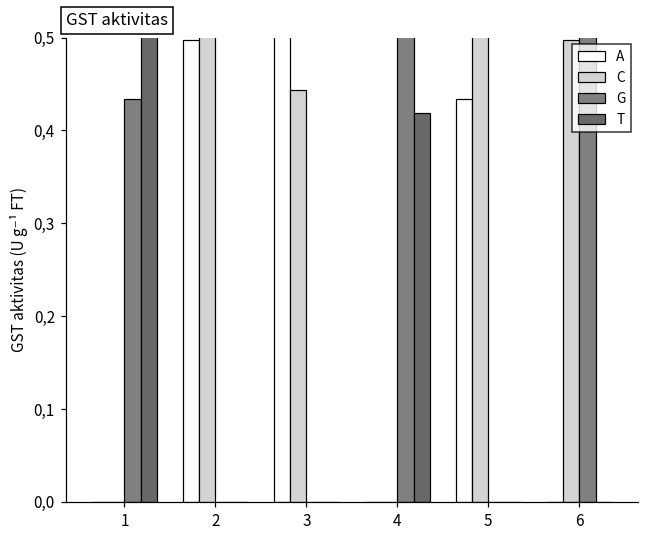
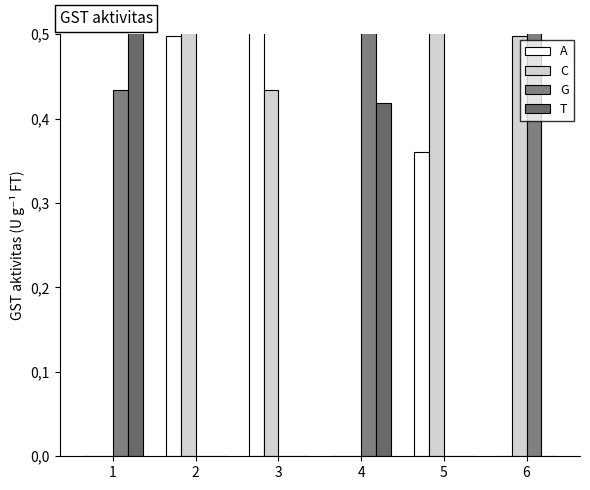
C, 3: 4.4 -> 4.3
A, 5: 4.3 -> 3.6
